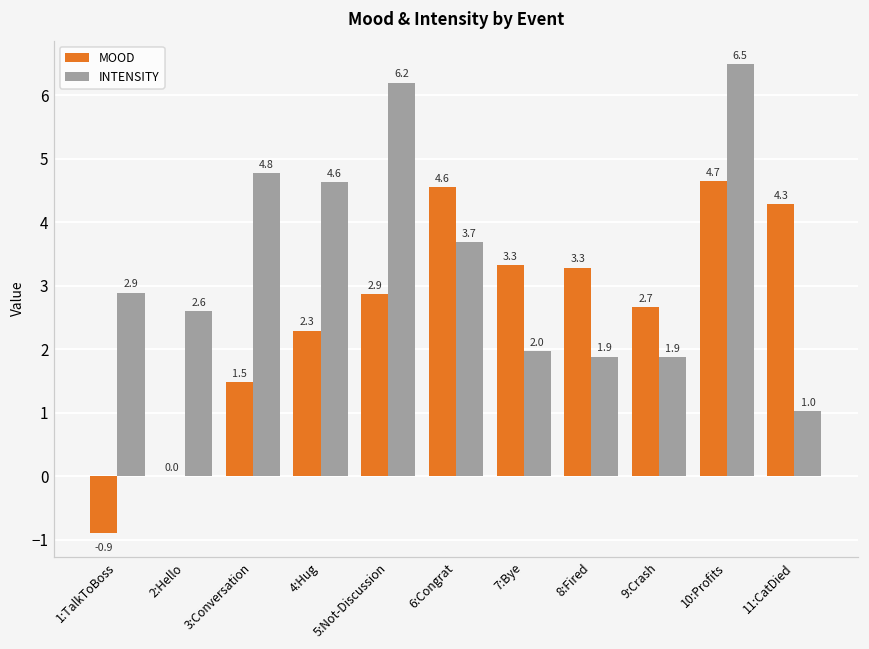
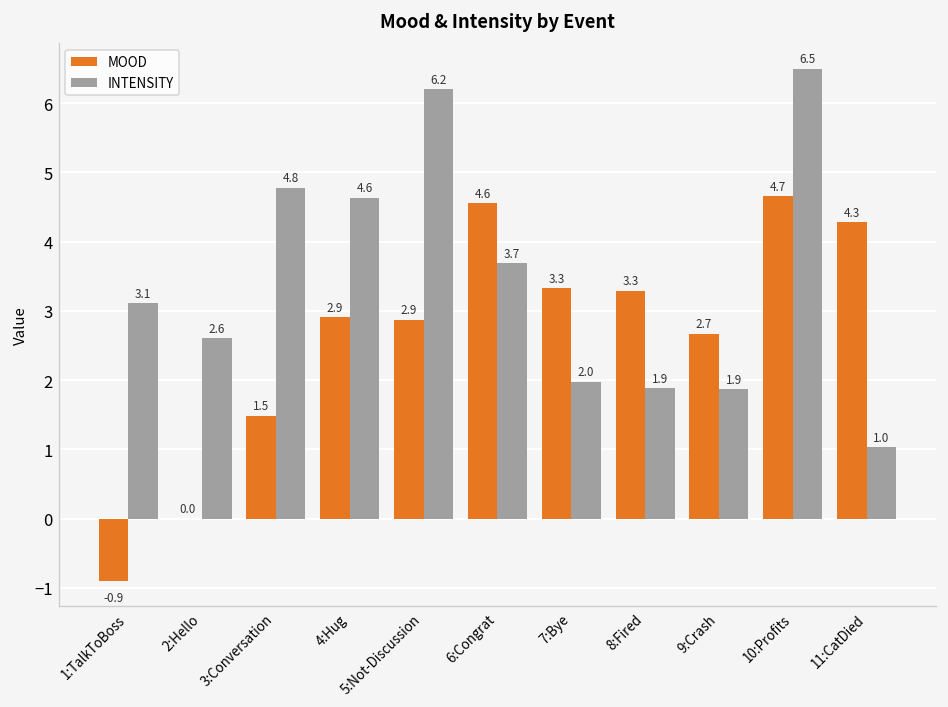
INTENSITY, 1:TalkToBoss: 2.9 -> 3.1
MOOD, 4:Hug: 2.3 -> 2.9
